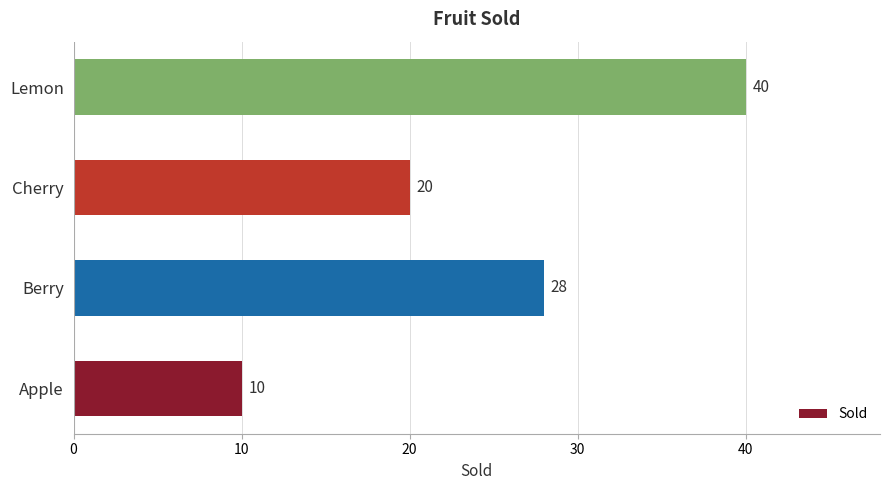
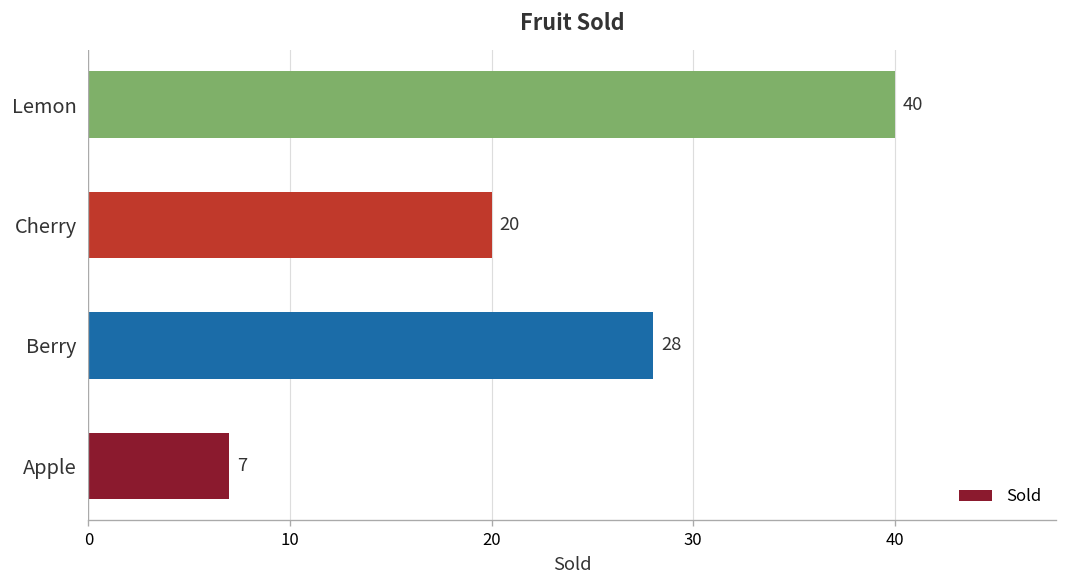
Apple: 10 -> 7
